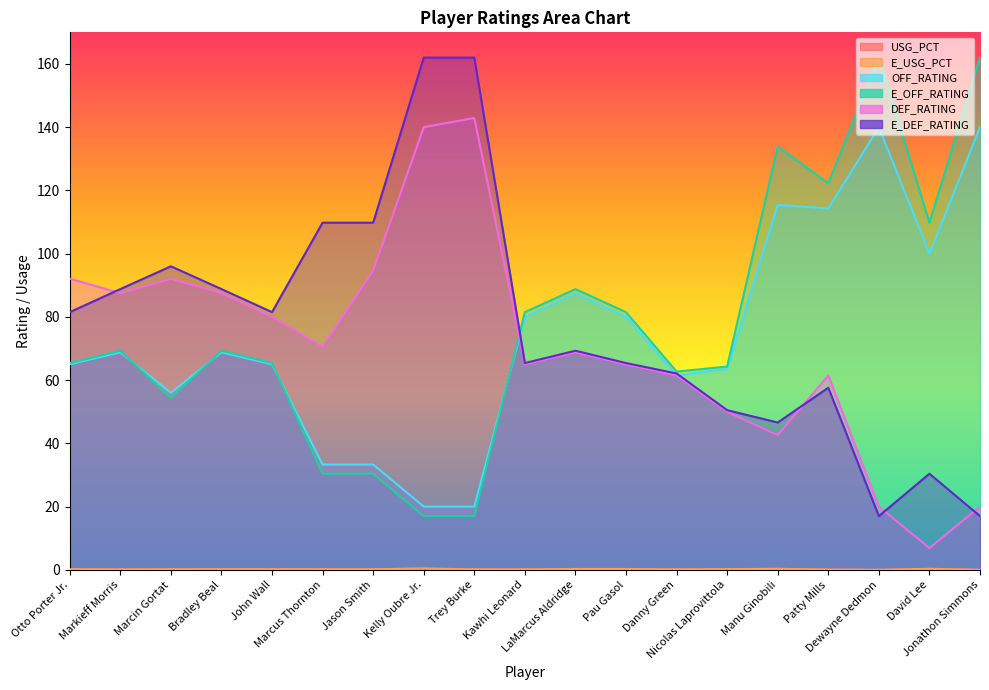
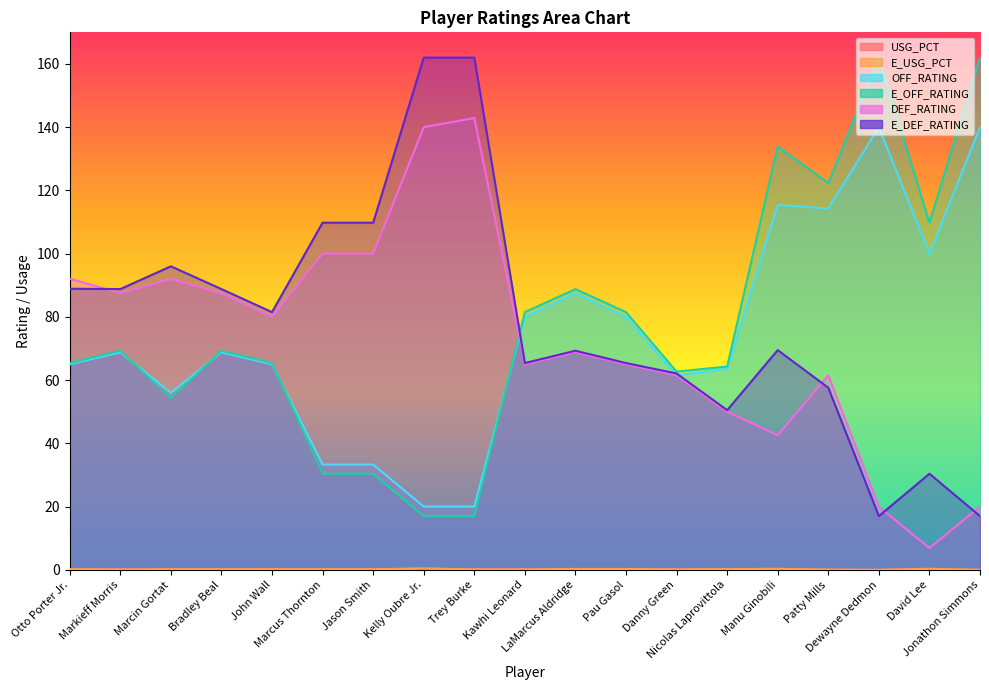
E_DEF_RATING, Otto Porter Jr.: 82 -> 89
DEF_RATING, Marcus Thornton: 71 -> 100
DEF_RATING, Jason Smith: 95 -> 100
E_DEF_RATING, Manu Ginobili: 47 -> 70
